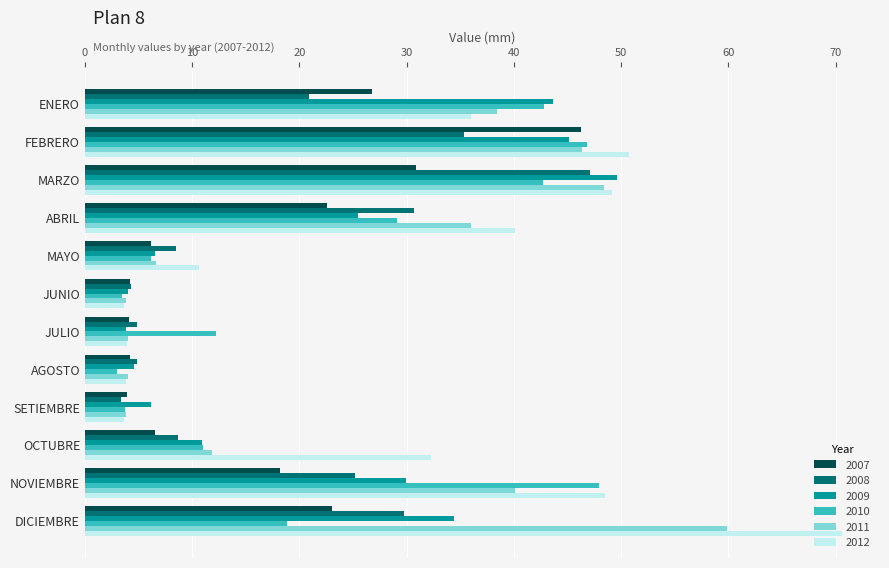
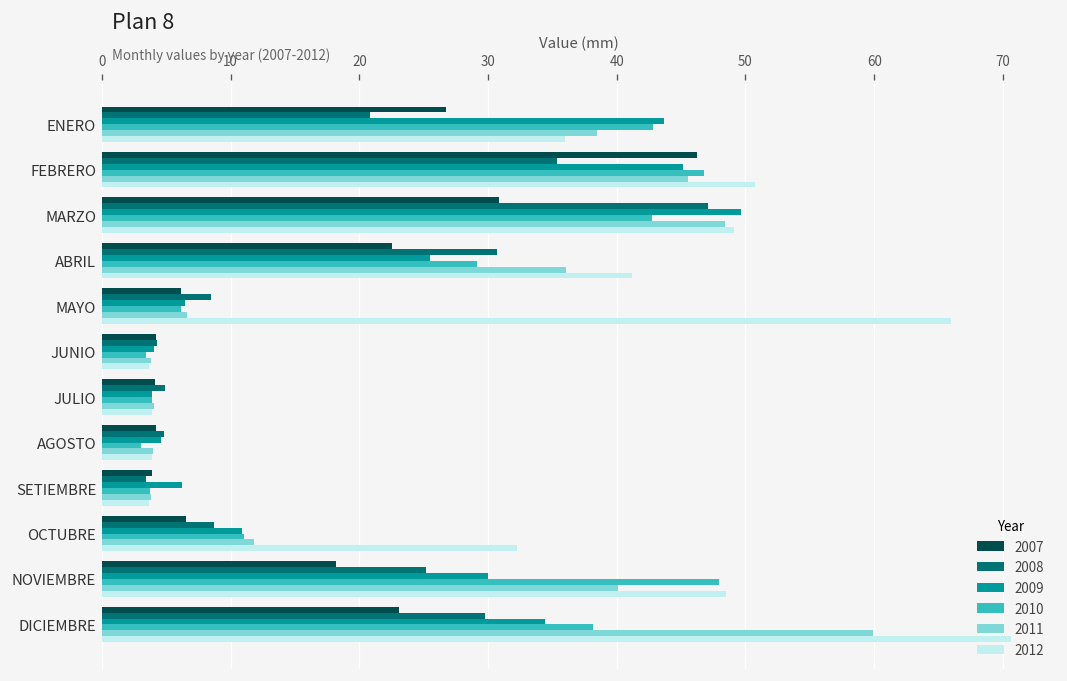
2011, FEBRERO: 46.3 -> 45.6
2012, ABRIL: 40.1 -> 41.1
2012, MAYO: 10.6 -> 65.9
2010, JULIO: 12.2 -> 3.9
2010, DICIEMBRE: 18.8 -> 38.1
